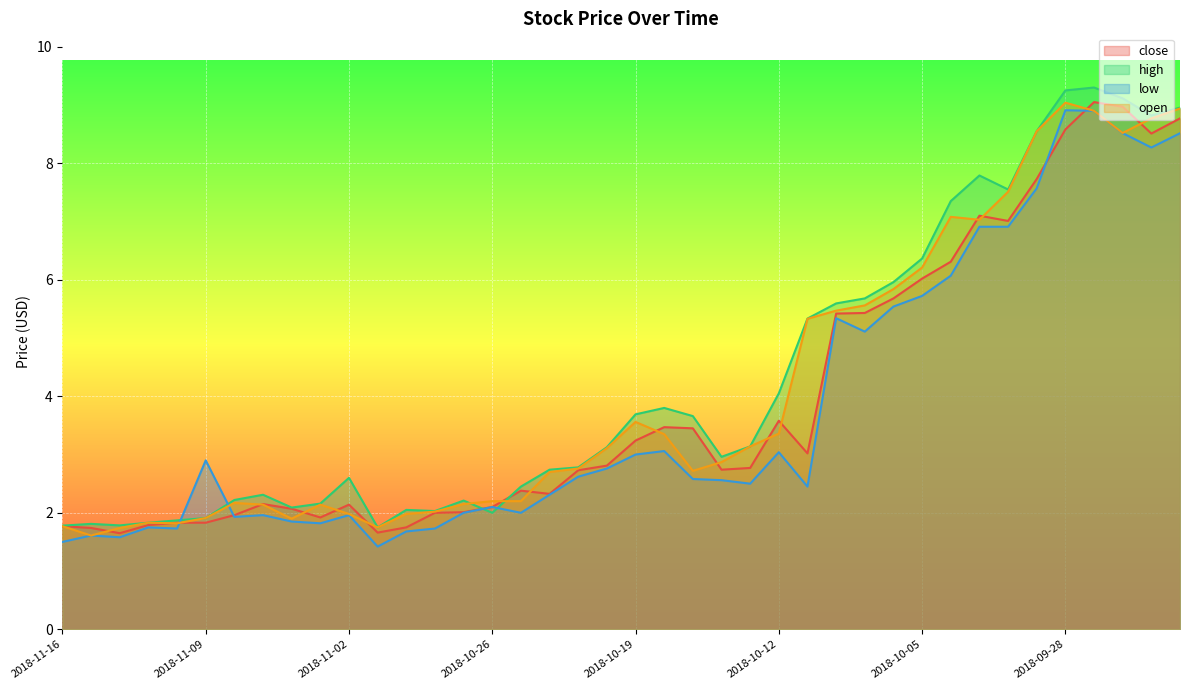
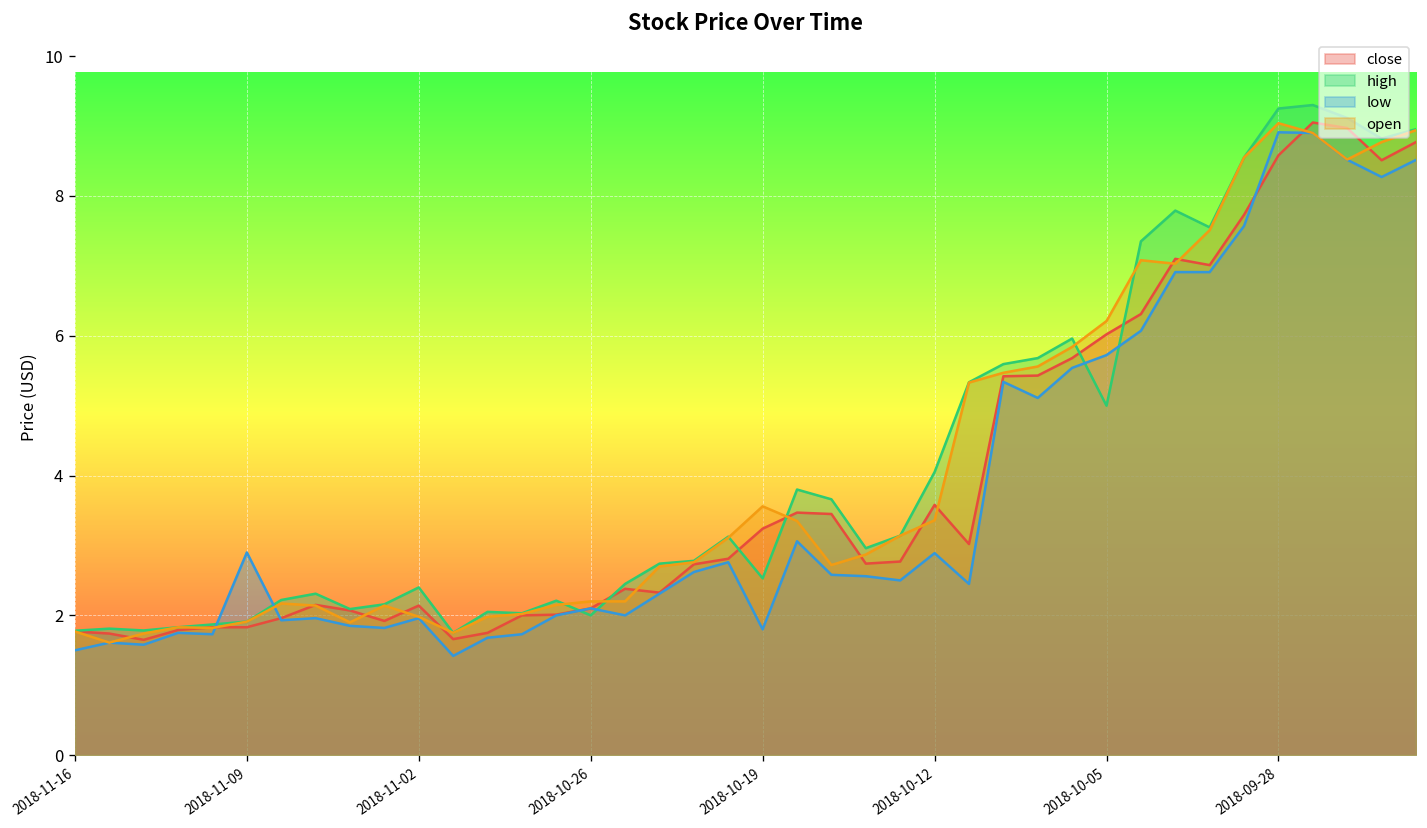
high, 2018-11-02: 2.6 -> 2.4
high, 2018-10-19: 3.7 -> 2.5
low, 2018-10-19: 3.0 -> 1.8
low, 2018-10-12: 3.0 -> 2.9
high, 2018-10-05: 6.4 -> 5.0
